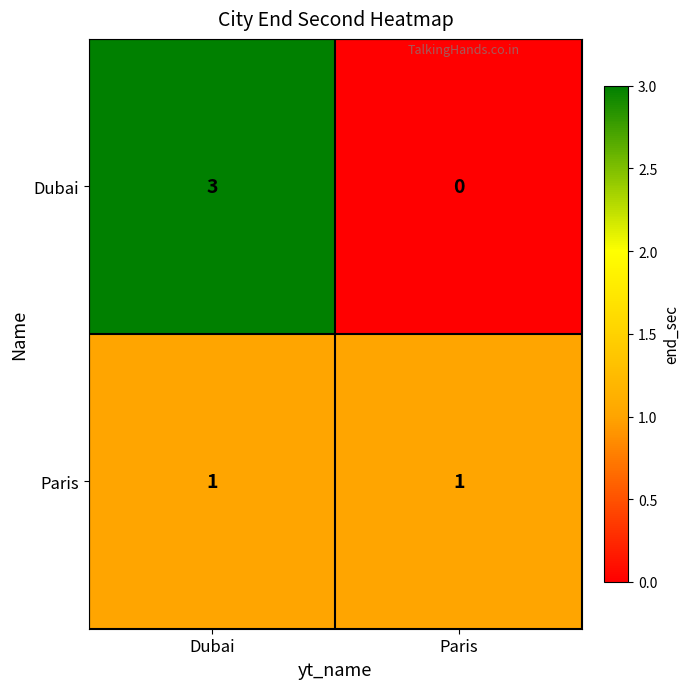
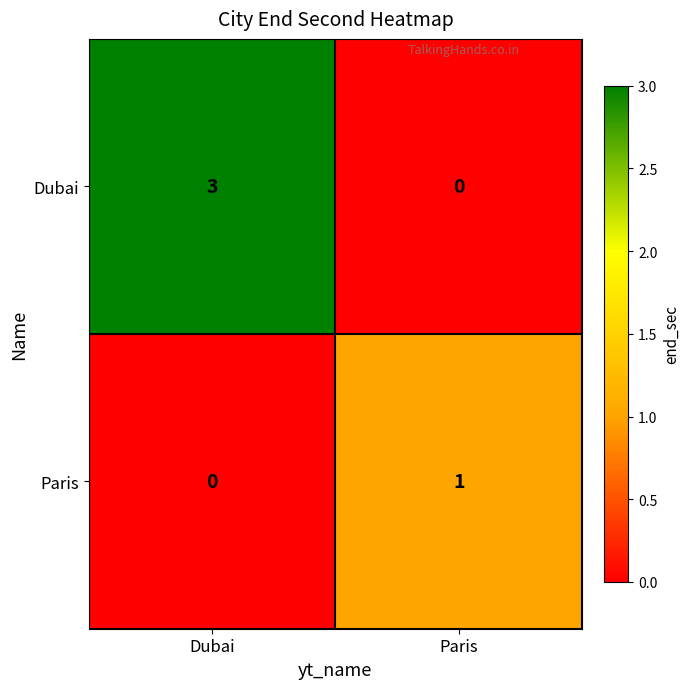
Paris, Dubai: 1 -> 0
